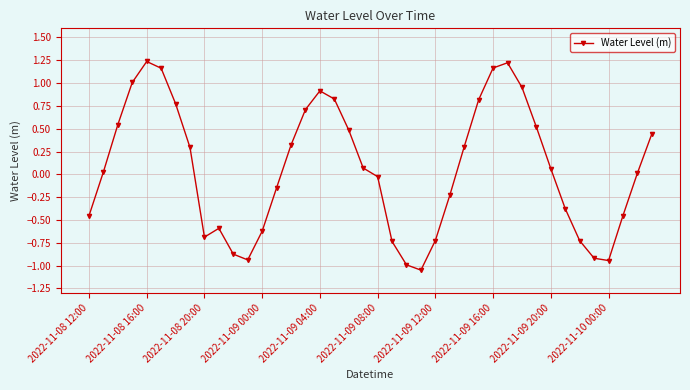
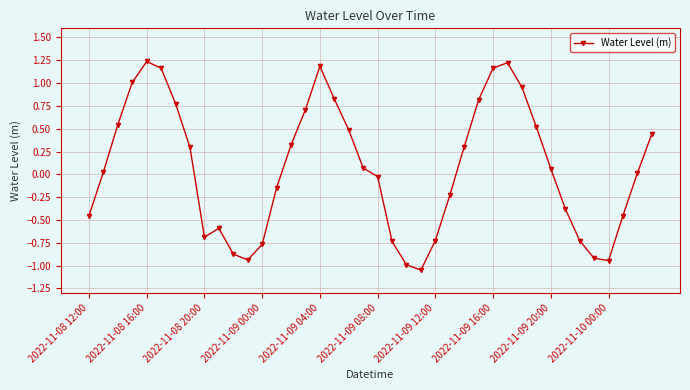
2022-11-09 00:00: -0.6 -> -0.8
2022-11-09 04:00: 0.9 -> 1.2
